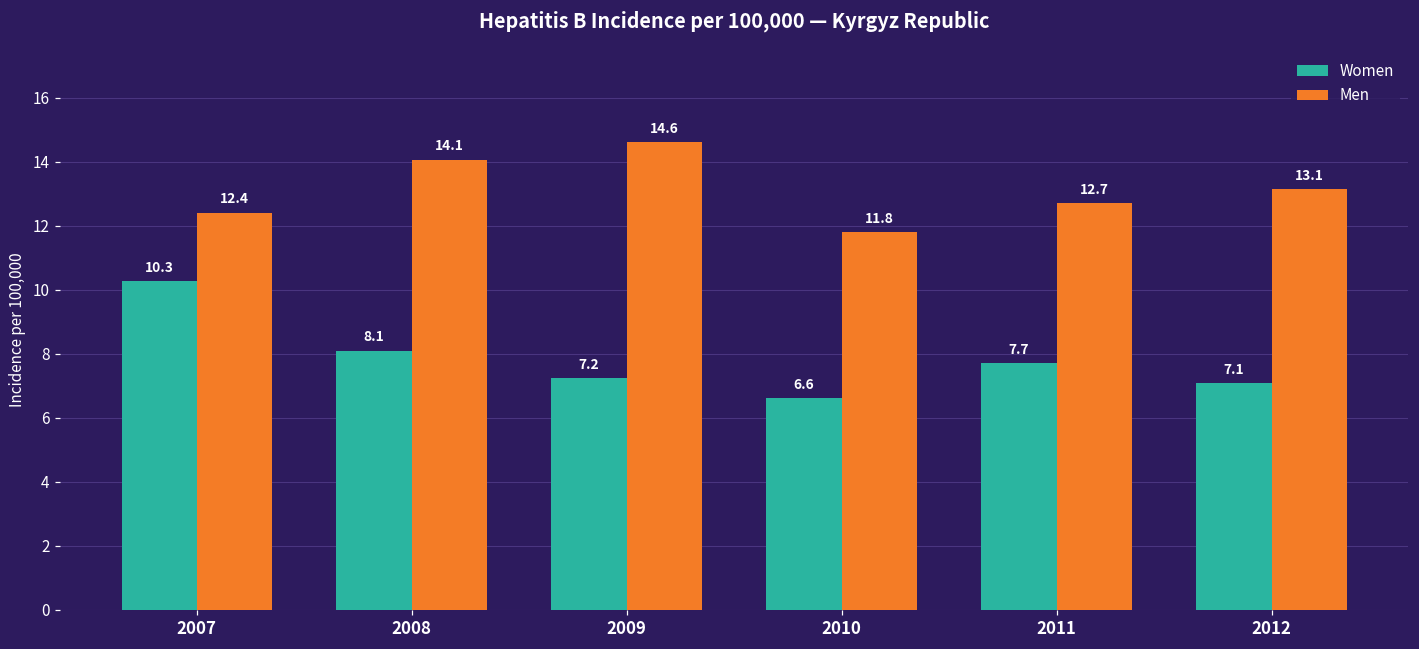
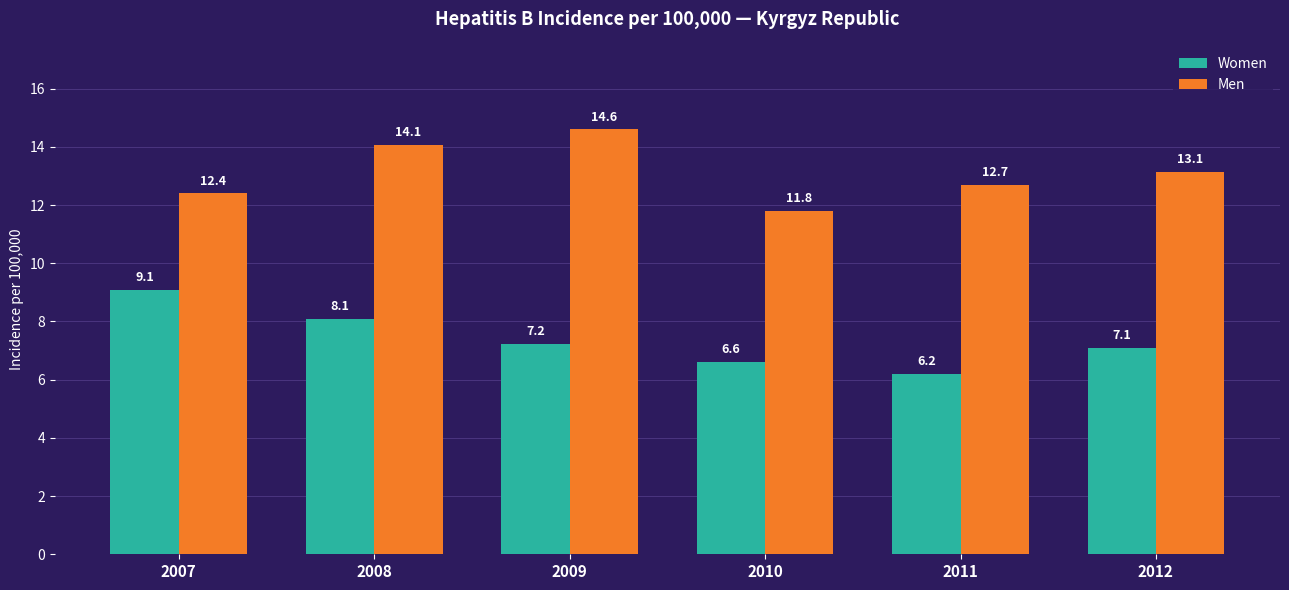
Women, 2007: 10.3 -> 9.1
Women, 2011: 7.7 -> 6.2
